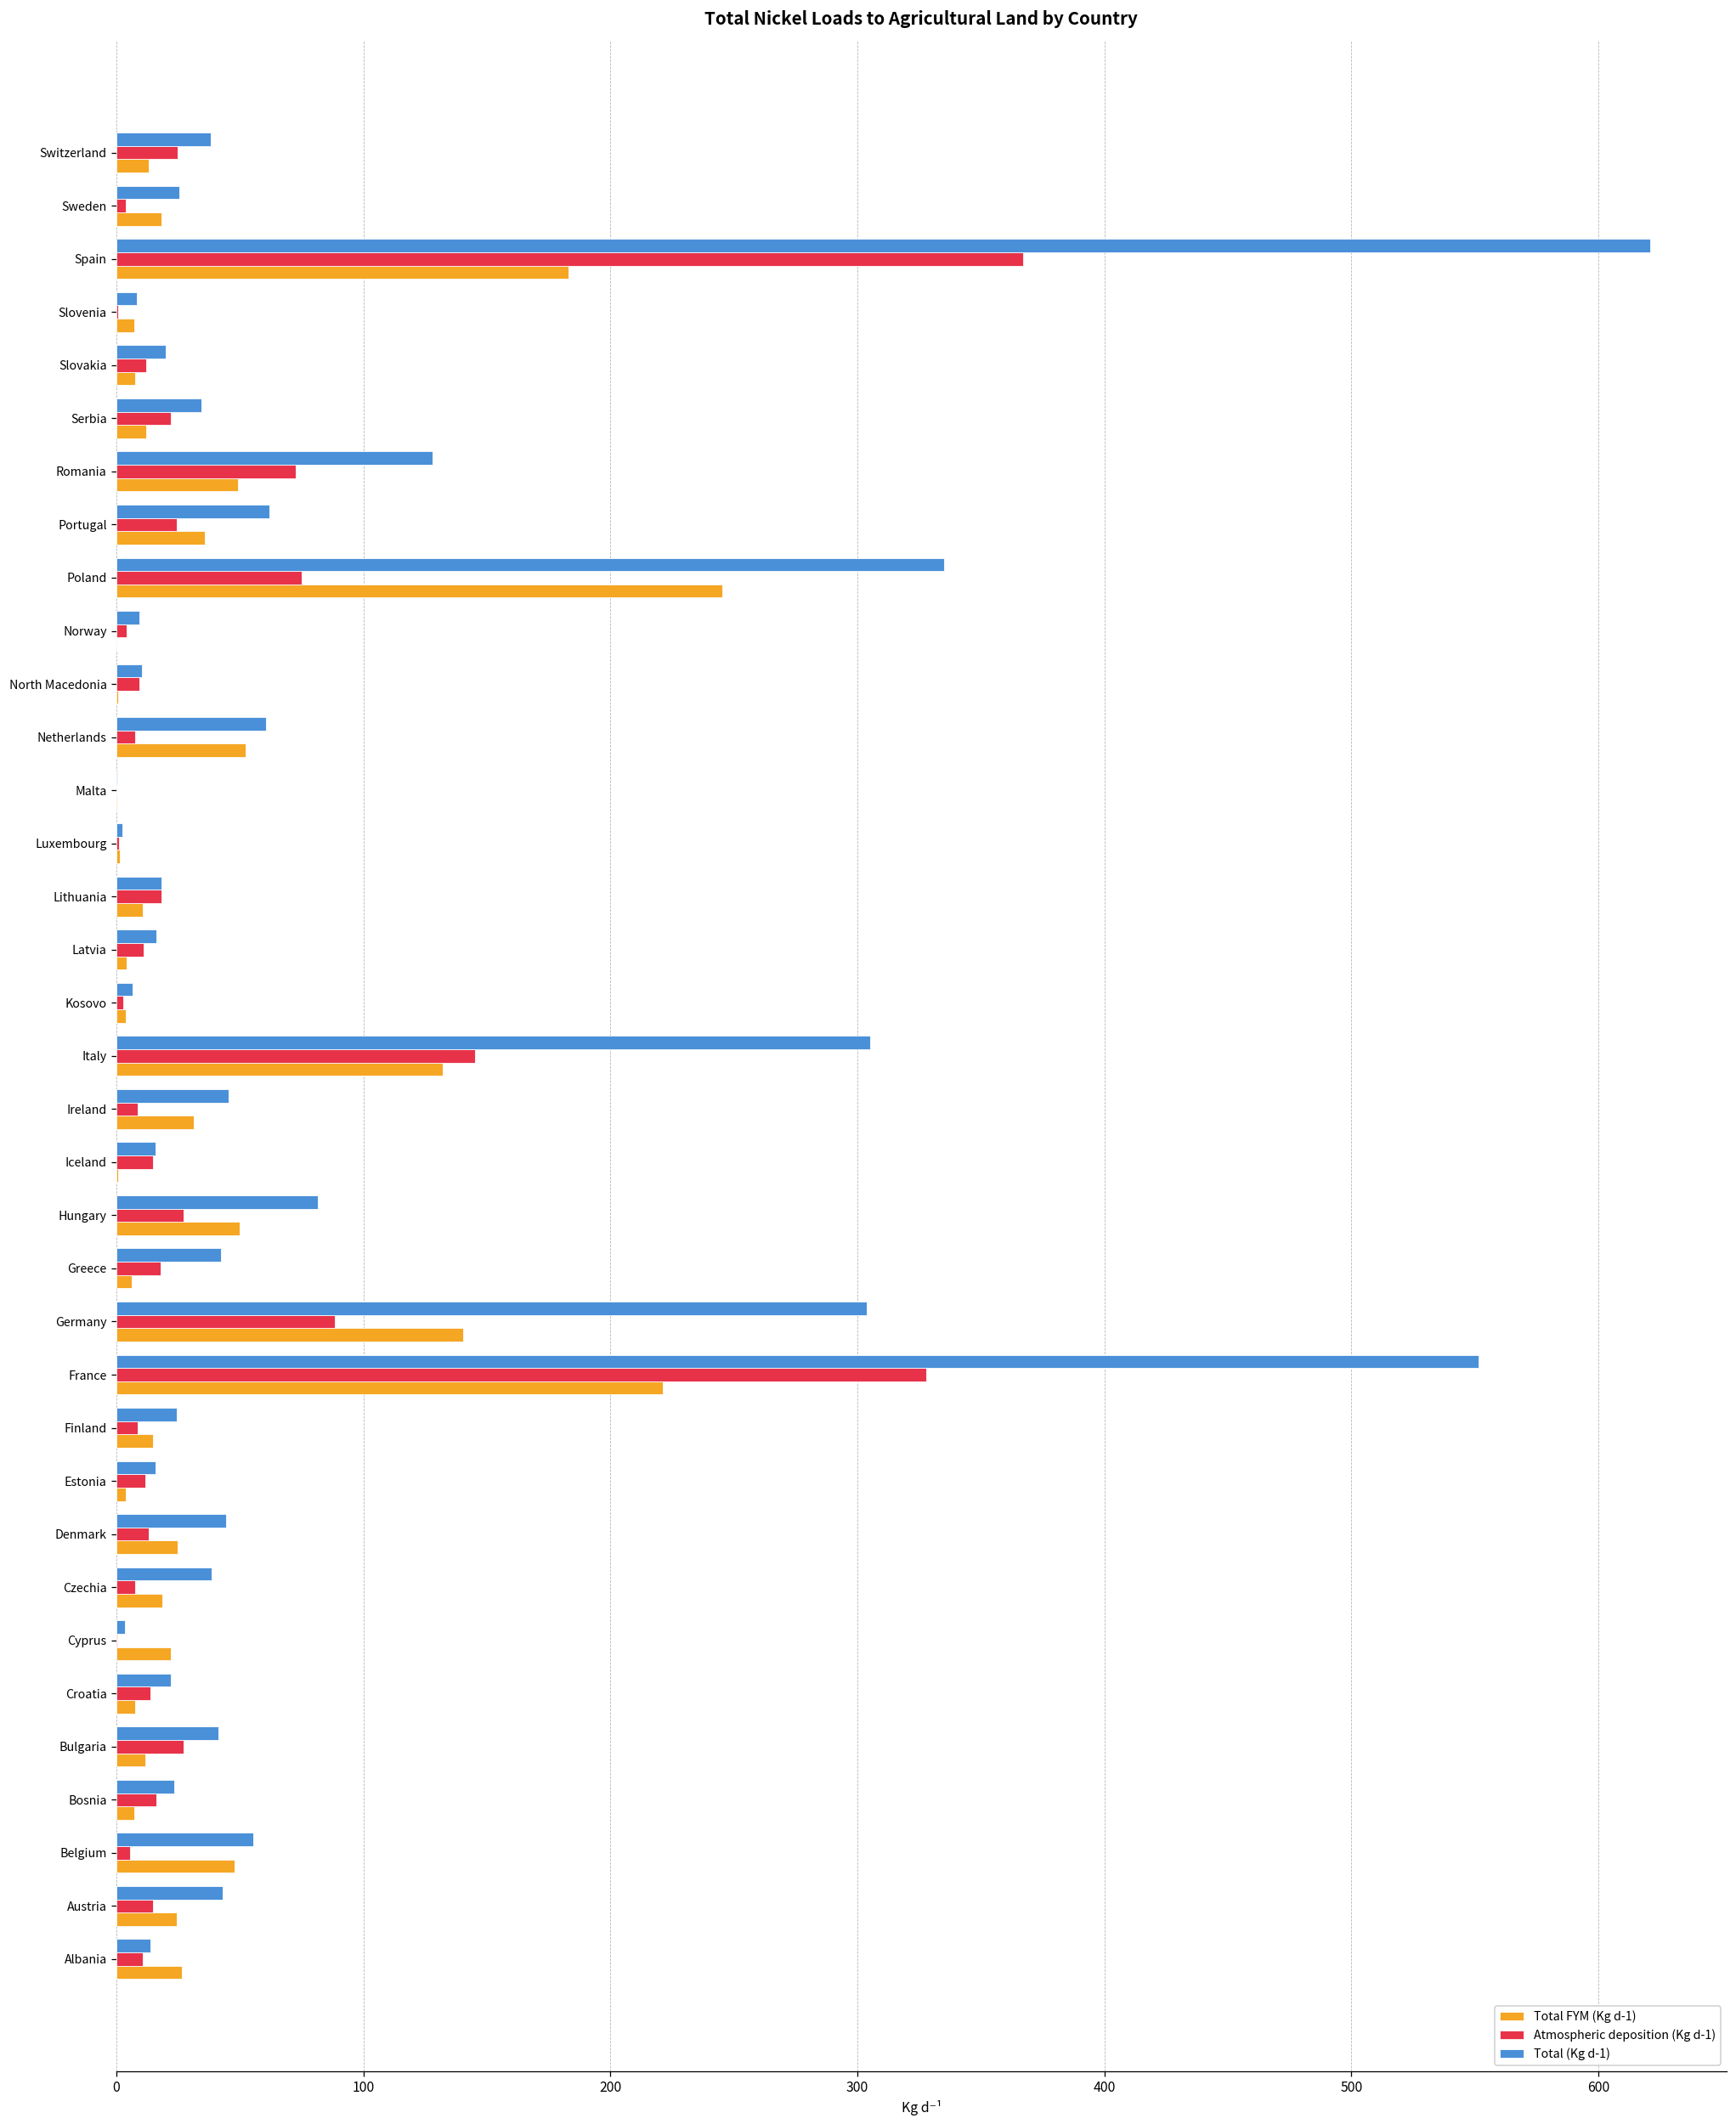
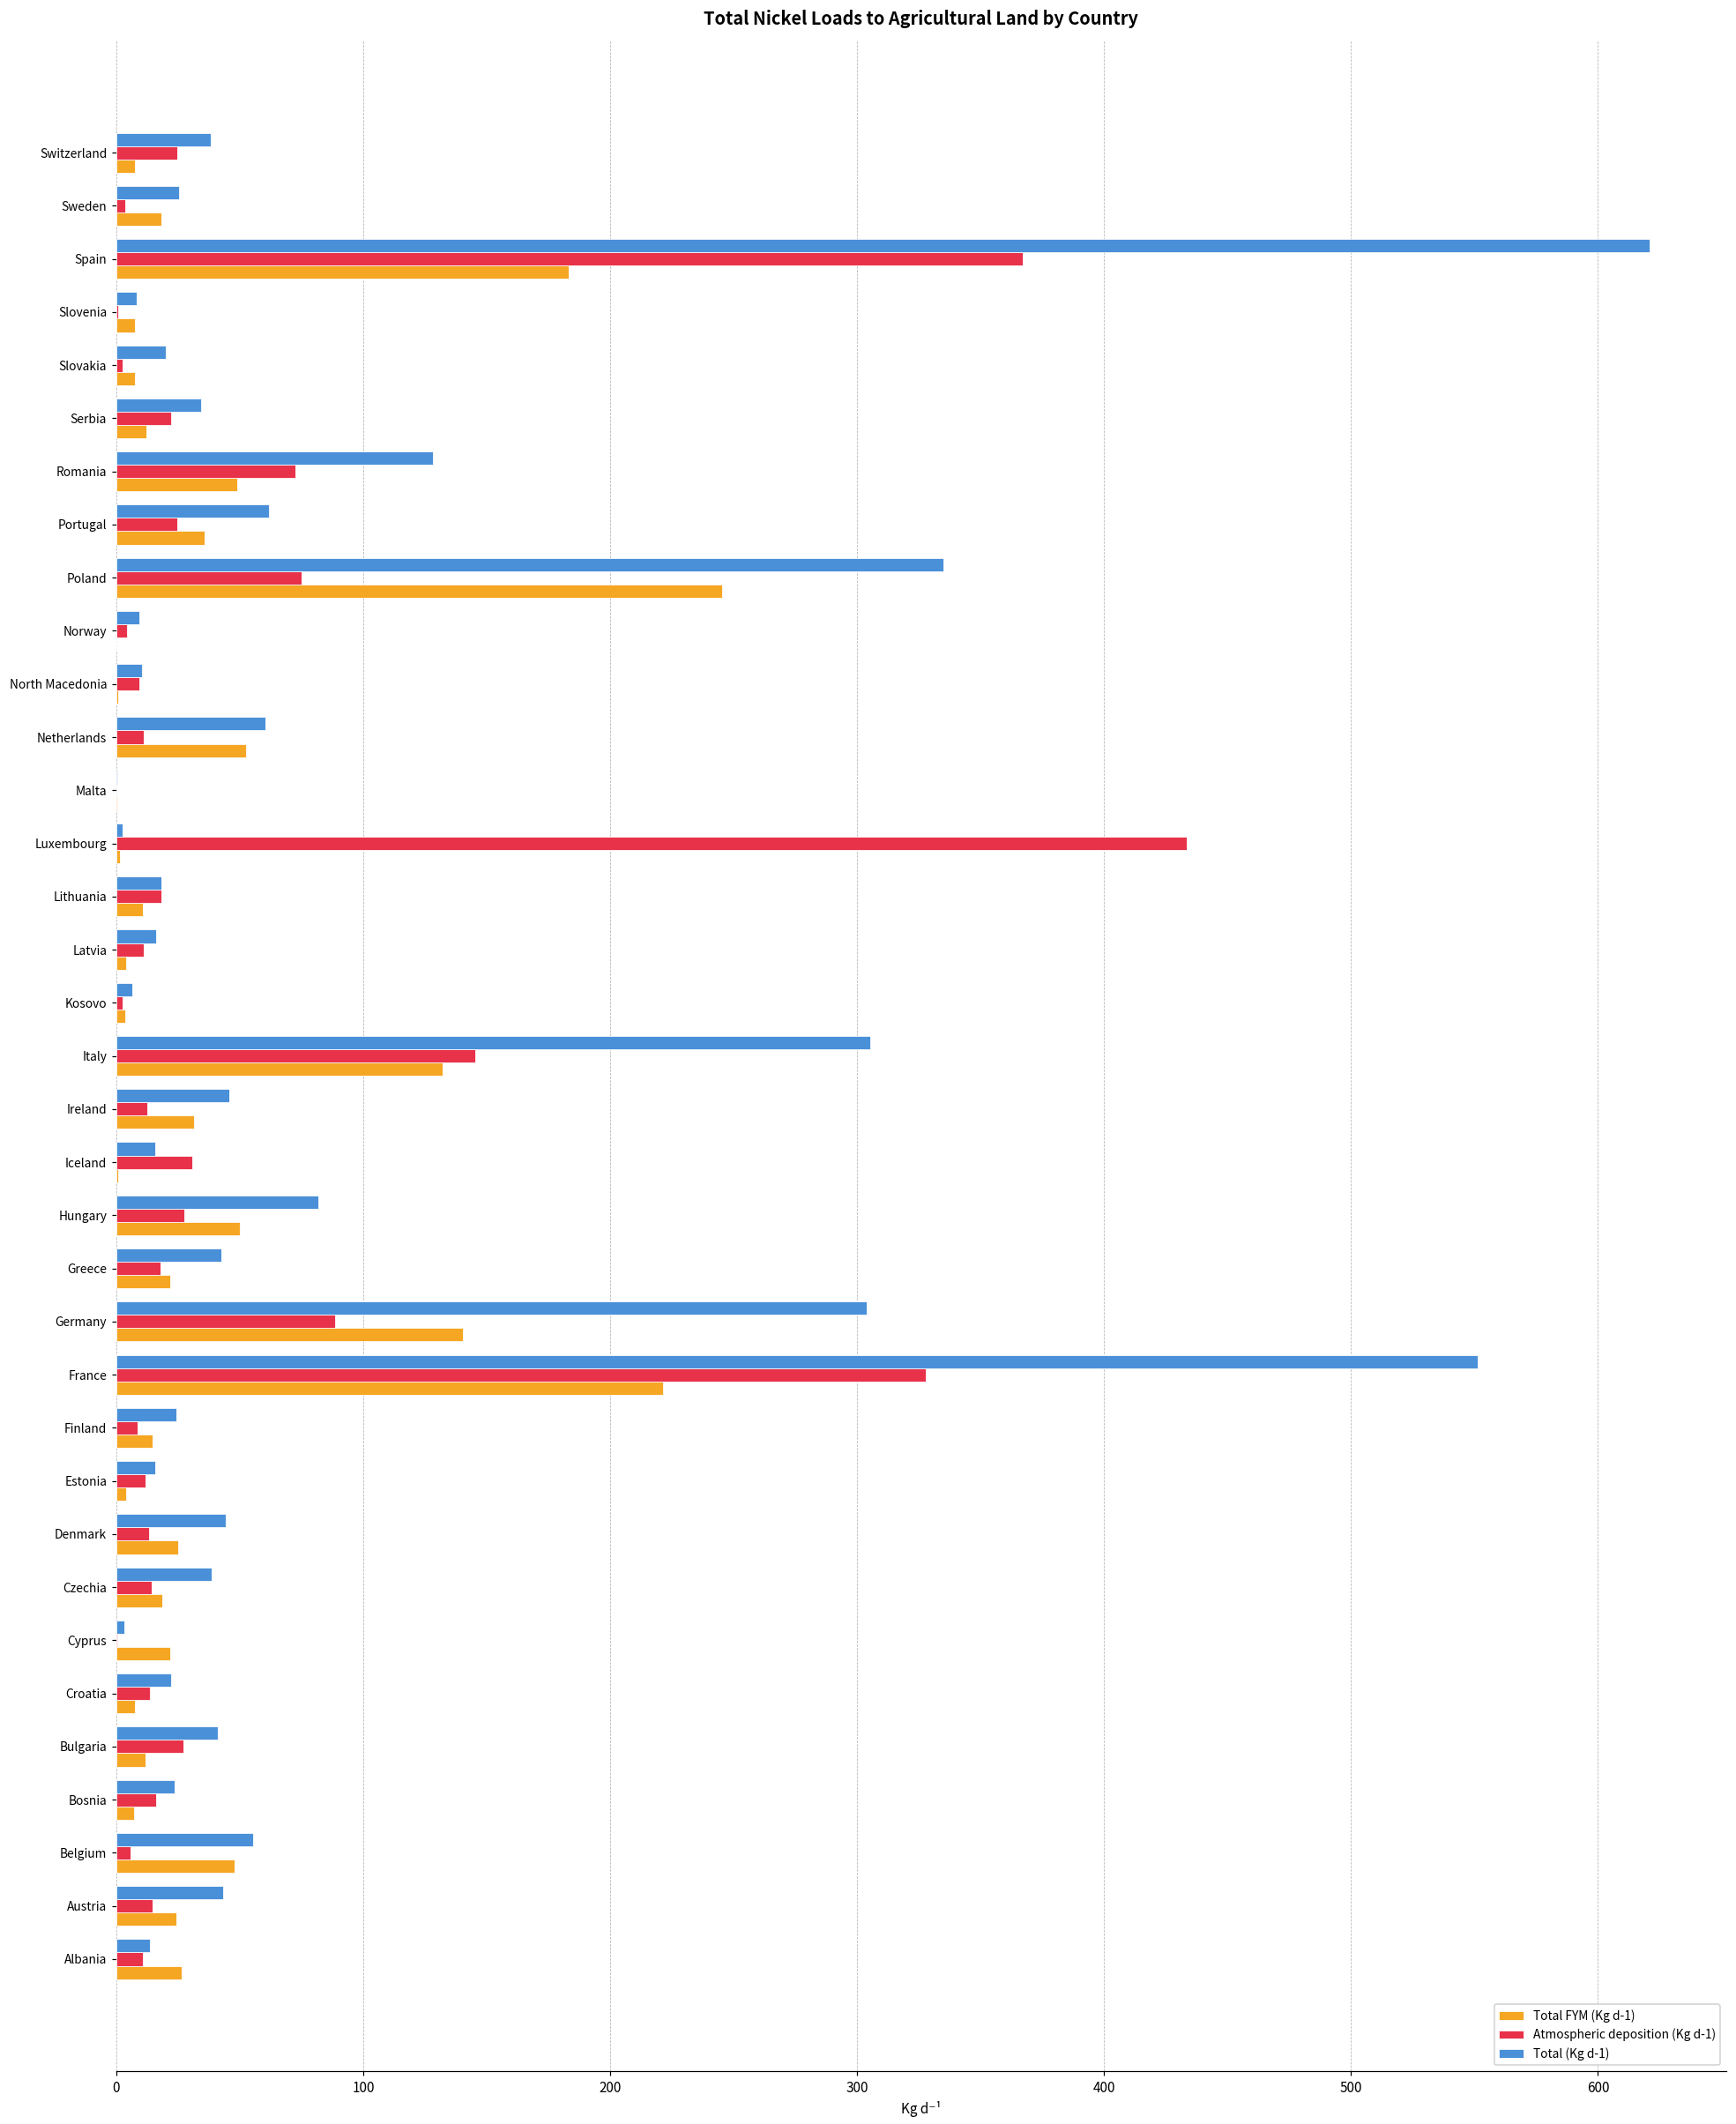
Total FYM (Kg d-1), Switzerland: 13 -> 7
Atmospheric deposition (Kg d-1), Slovakia: 12 -> 2
Atmospheric deposition (Kg d-1), Netherlands: 8 -> 11
Atmospheric deposition (Kg d-1), Luxembourg: 1 -> 433
Atmospheric deposition (Kg d-1), Ireland: 9 -> 13
Atmospheric deposition (Kg d-1), Iceland: 15 -> 31
Total FYM (Kg d-1), Greece: 6 -> 22
Atmospheric deposition (Kg d-1), Czechia: 8 -> 14
